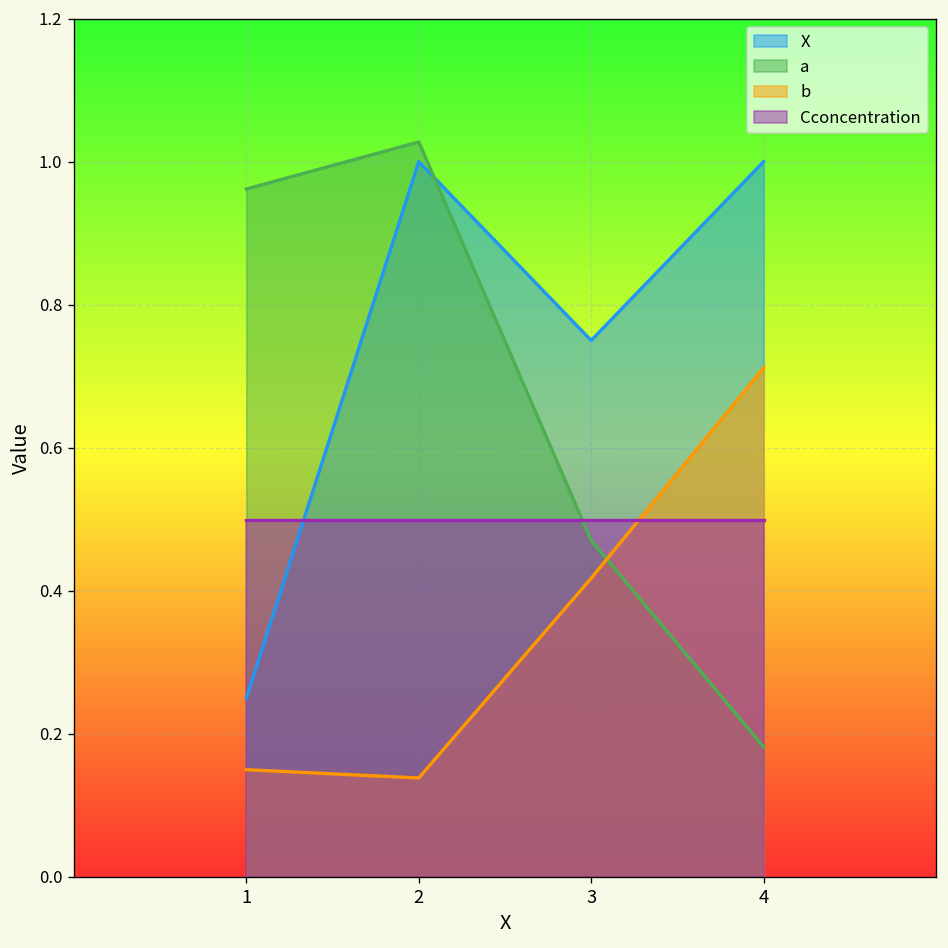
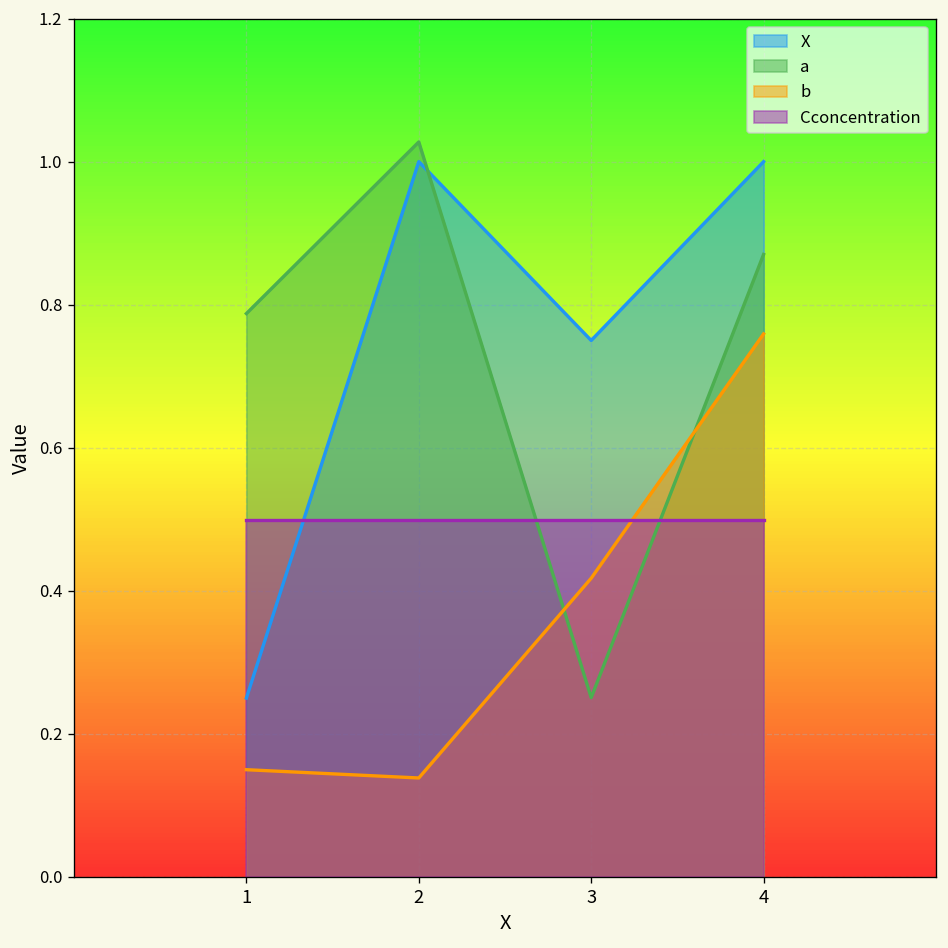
a, 1: 0.96 -> 0.79
a, 3: 0.47 -> 0.25
a, 4: 0.18 -> 0.87
b, 4: 0.71 -> 0.76
